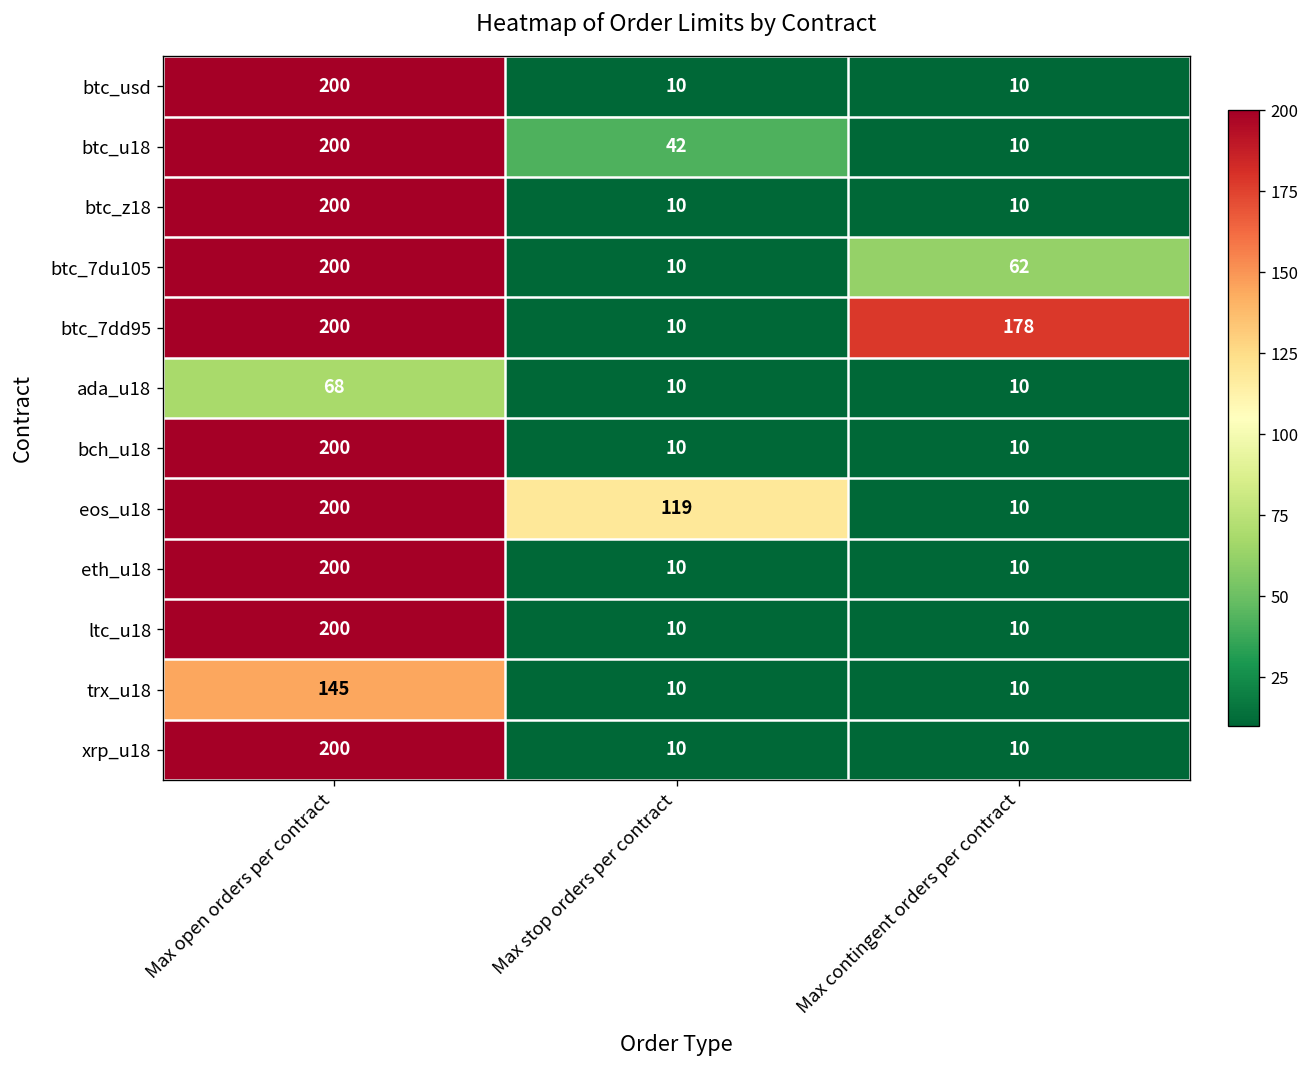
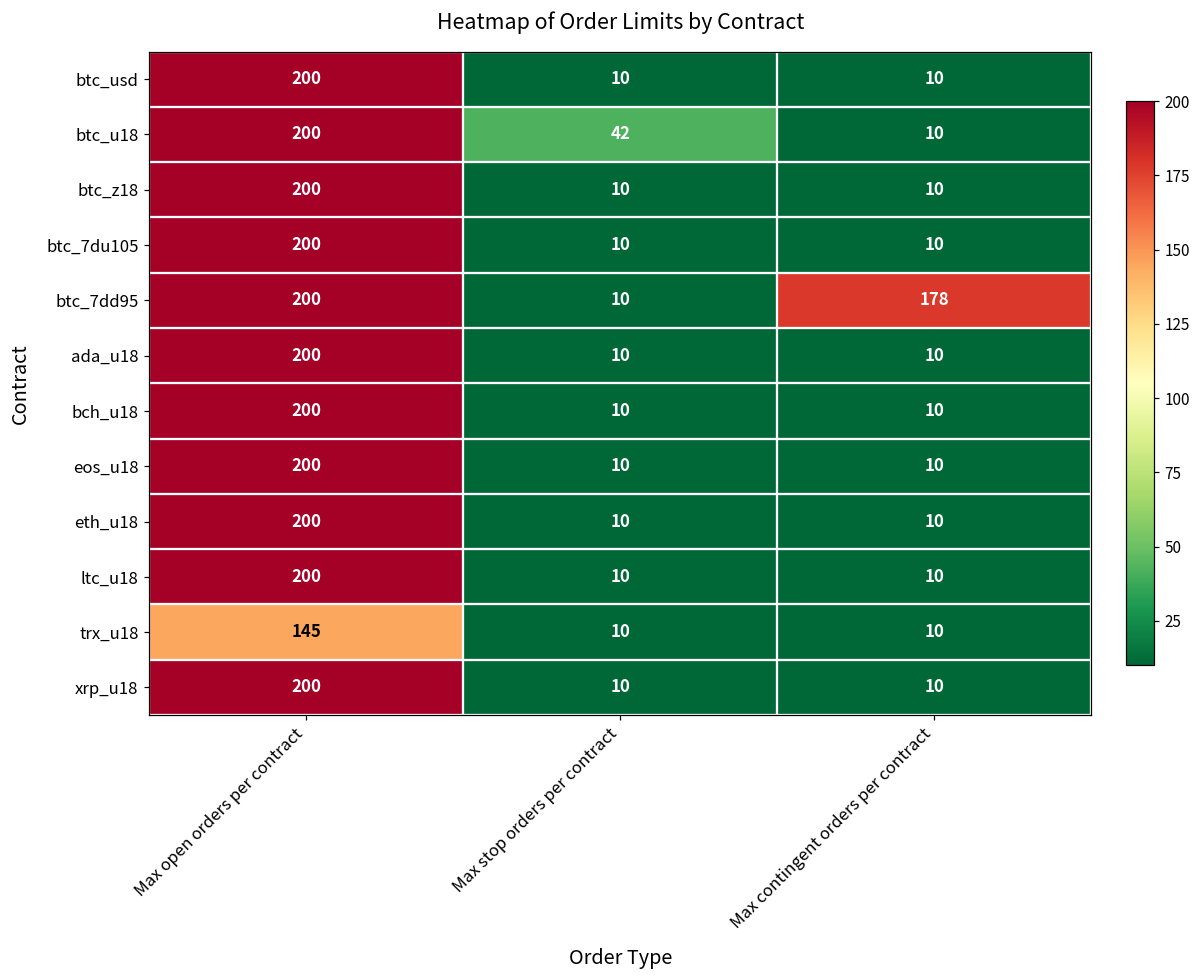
btc_7du105, Max contingent orders per contract: 62 -> 10
ada_u18, Max open orders per contract: 68 -> 200
eos_u18, Max stop orders per contract: 119 -> 10
